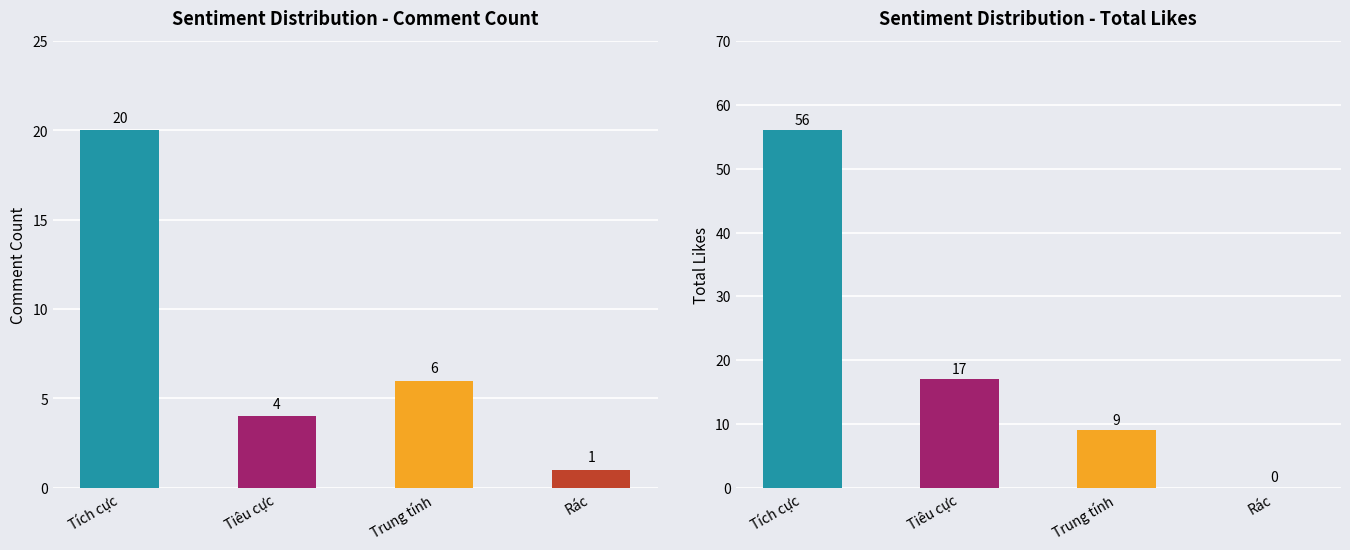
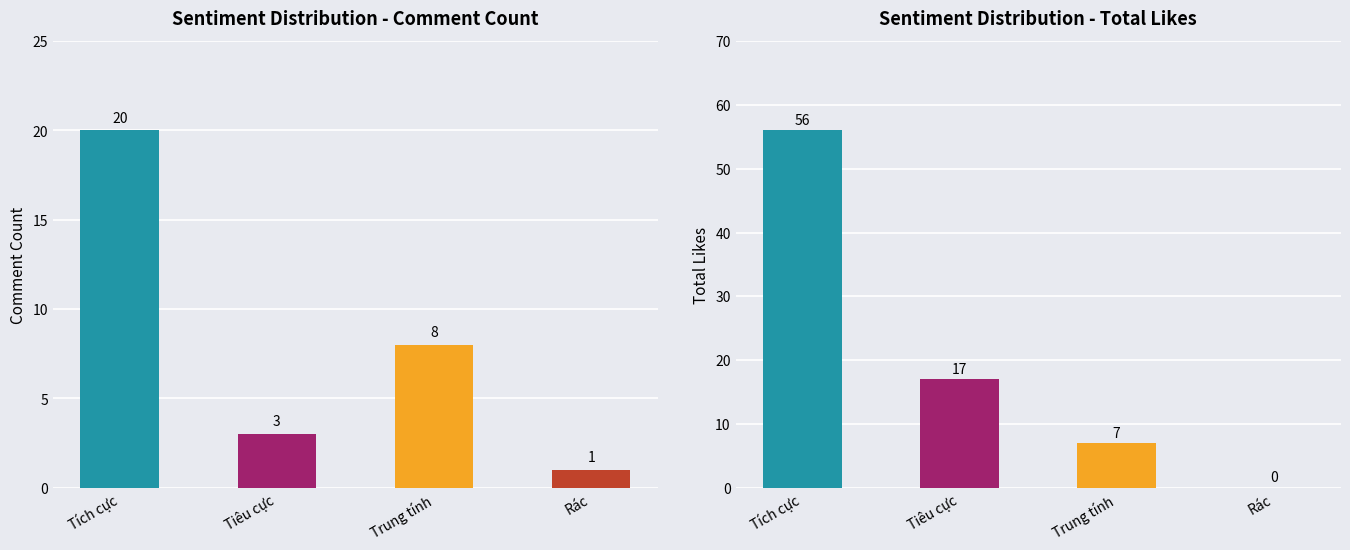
Sentiment Distribution - Comment Count, Tiêu cực: 4 -> 3
Sentiment Distribution - Comment Count, Trung tính: 6 -> 8
Sentiment Distribution - Total Likes, Trung tính: 9 -> 7
